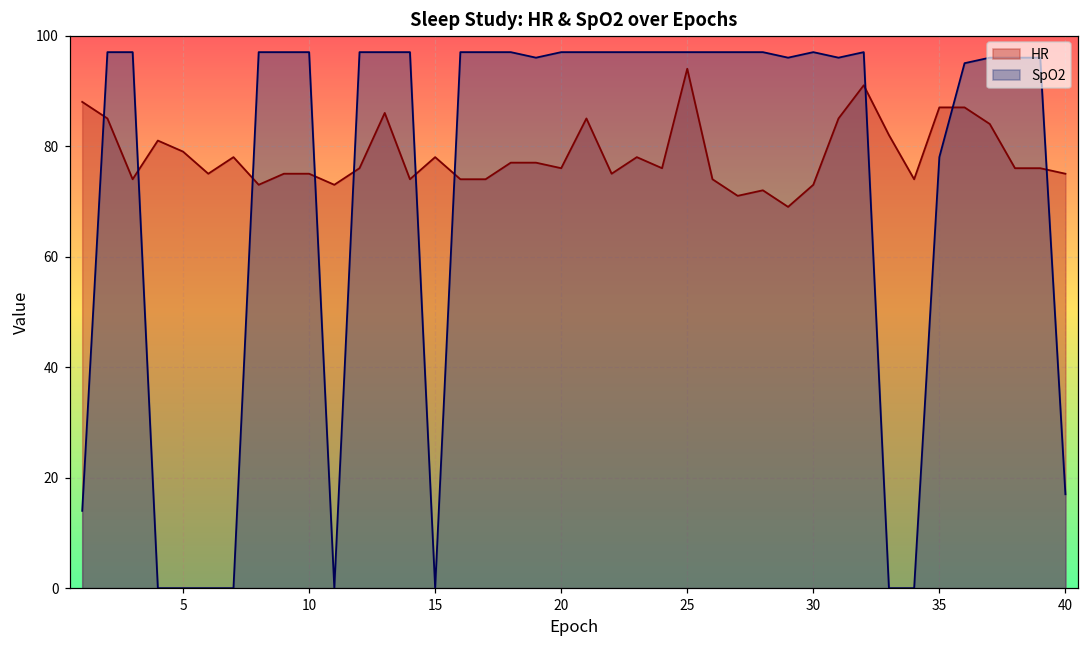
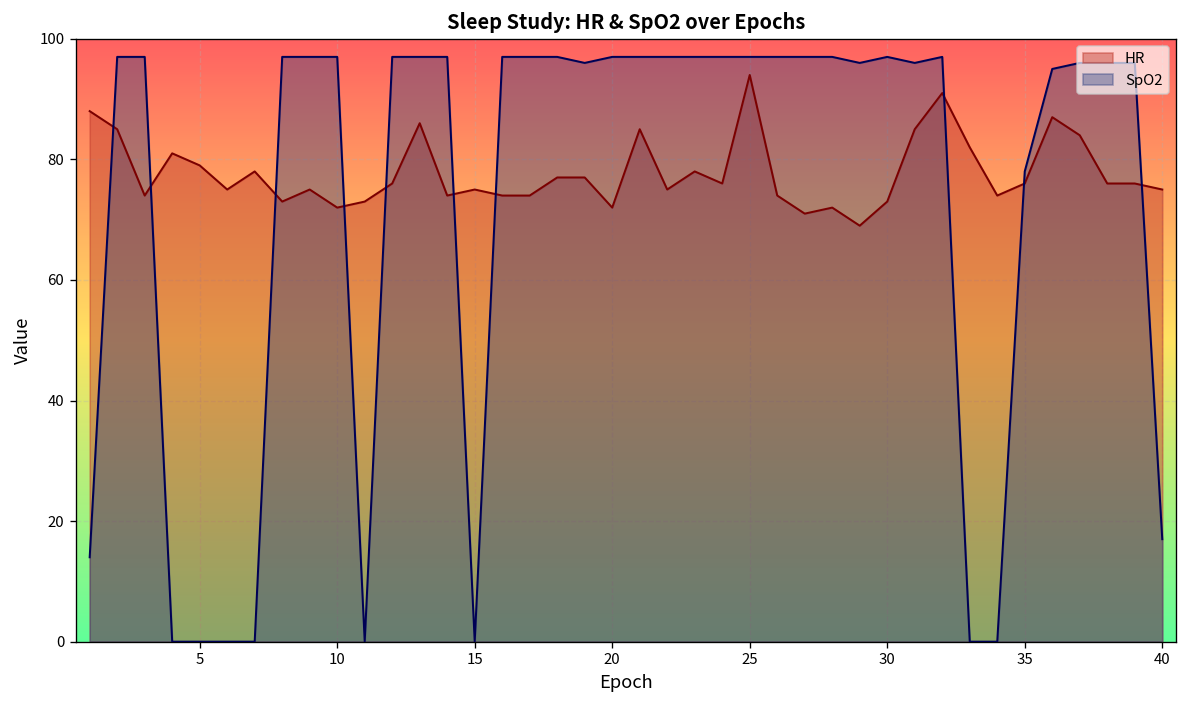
HR, 10: 75 -> 72
HR, 15: 78 -> 75
HR, 20: 76 -> 72
HR, 35: 87 -> 76
